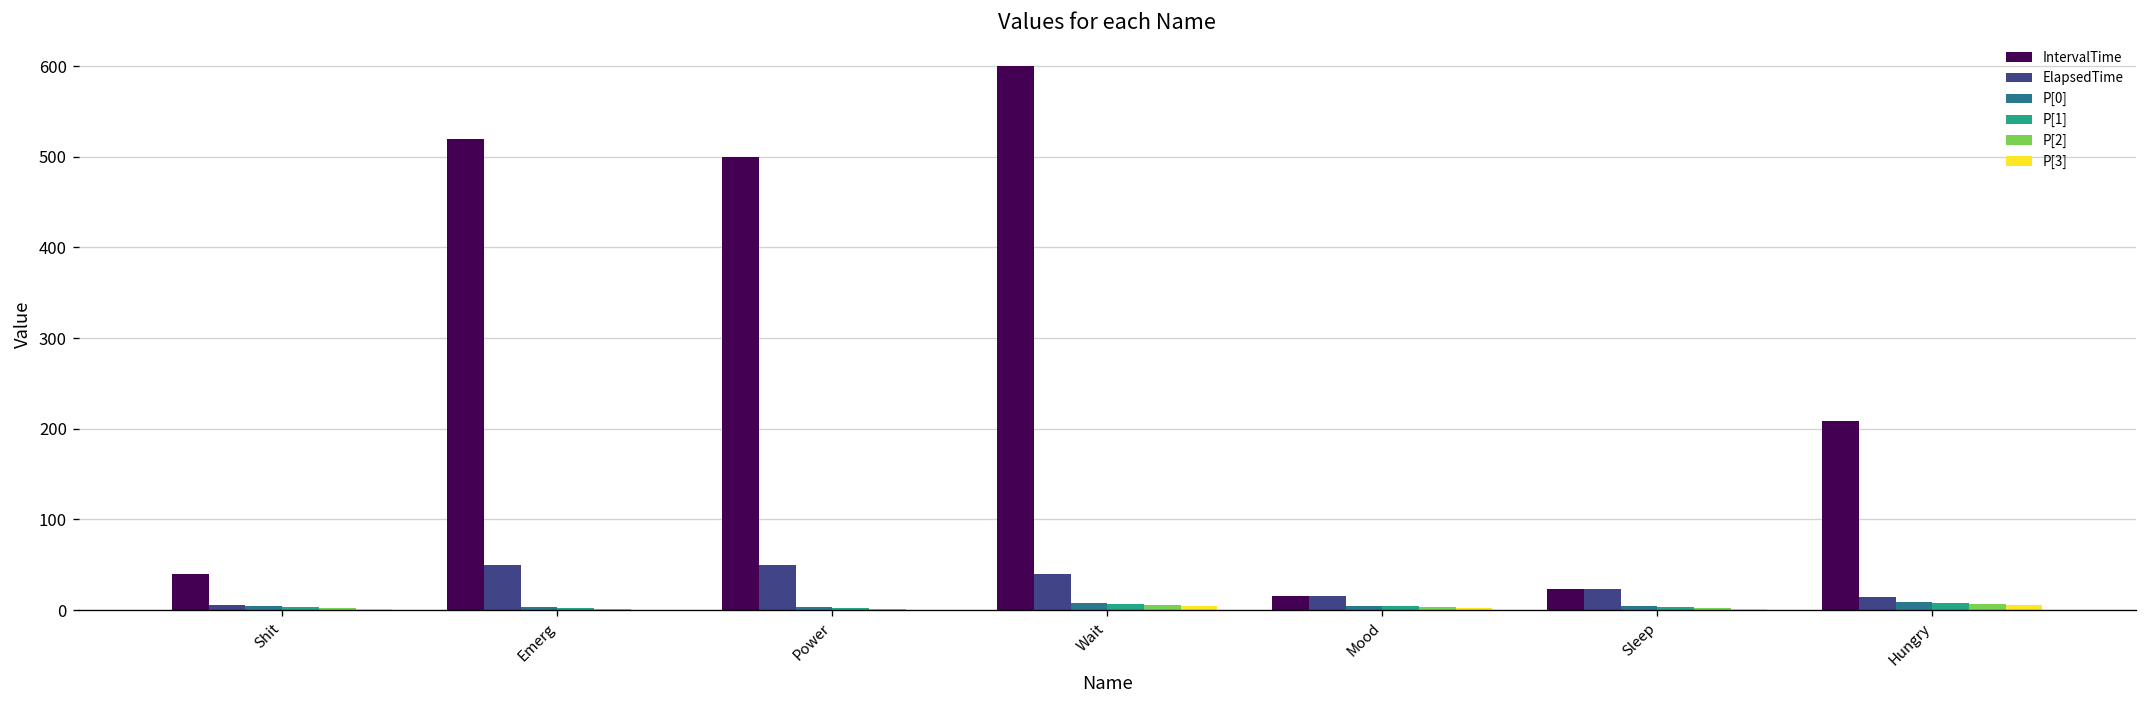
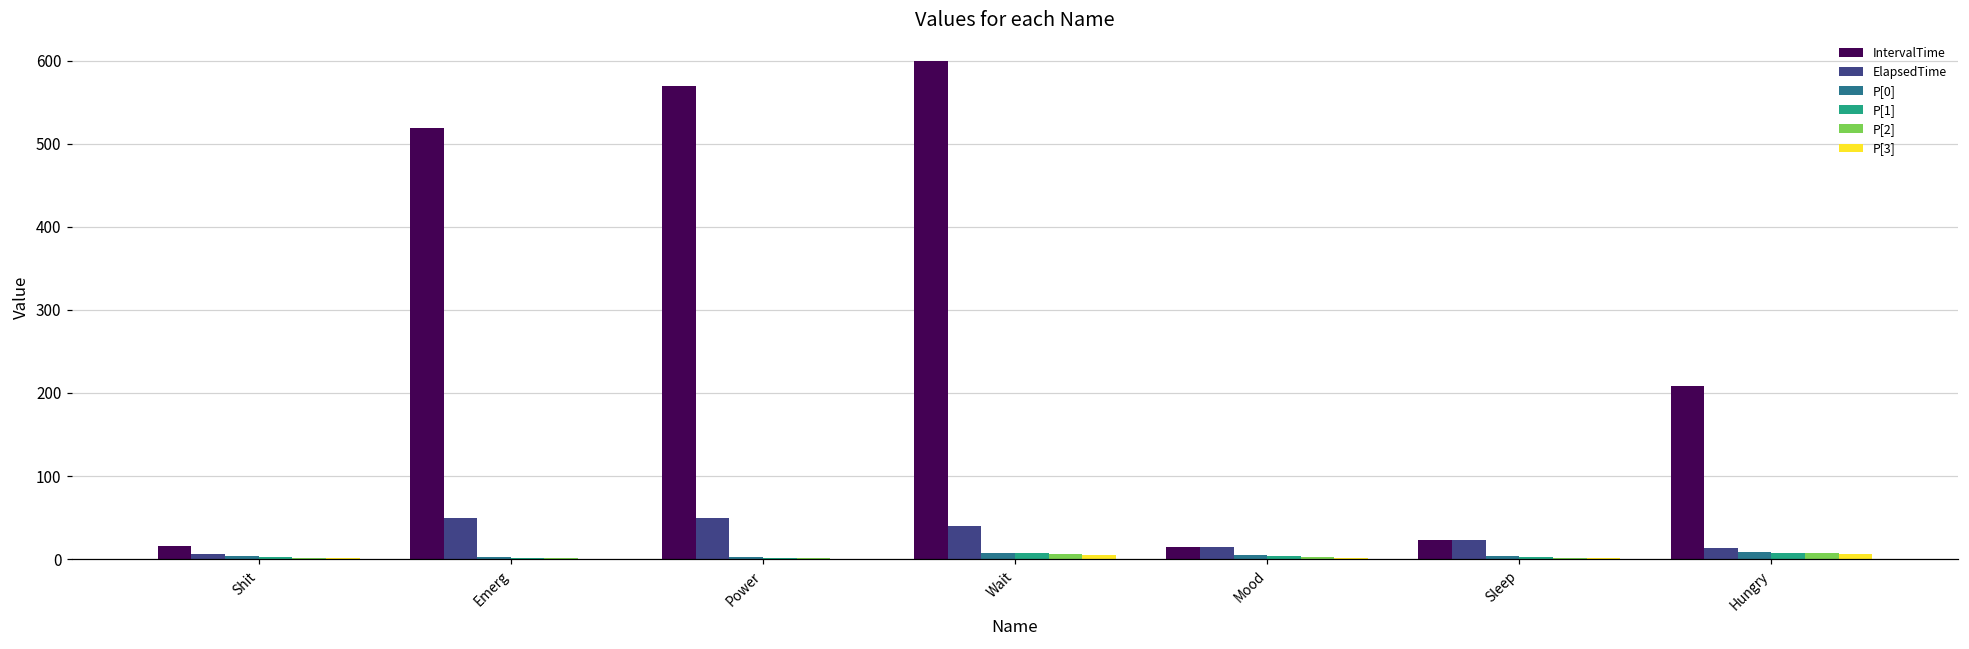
IntervalTime, Shit: 40 -> 20
IntervalTime, Power: 500 -> 570
